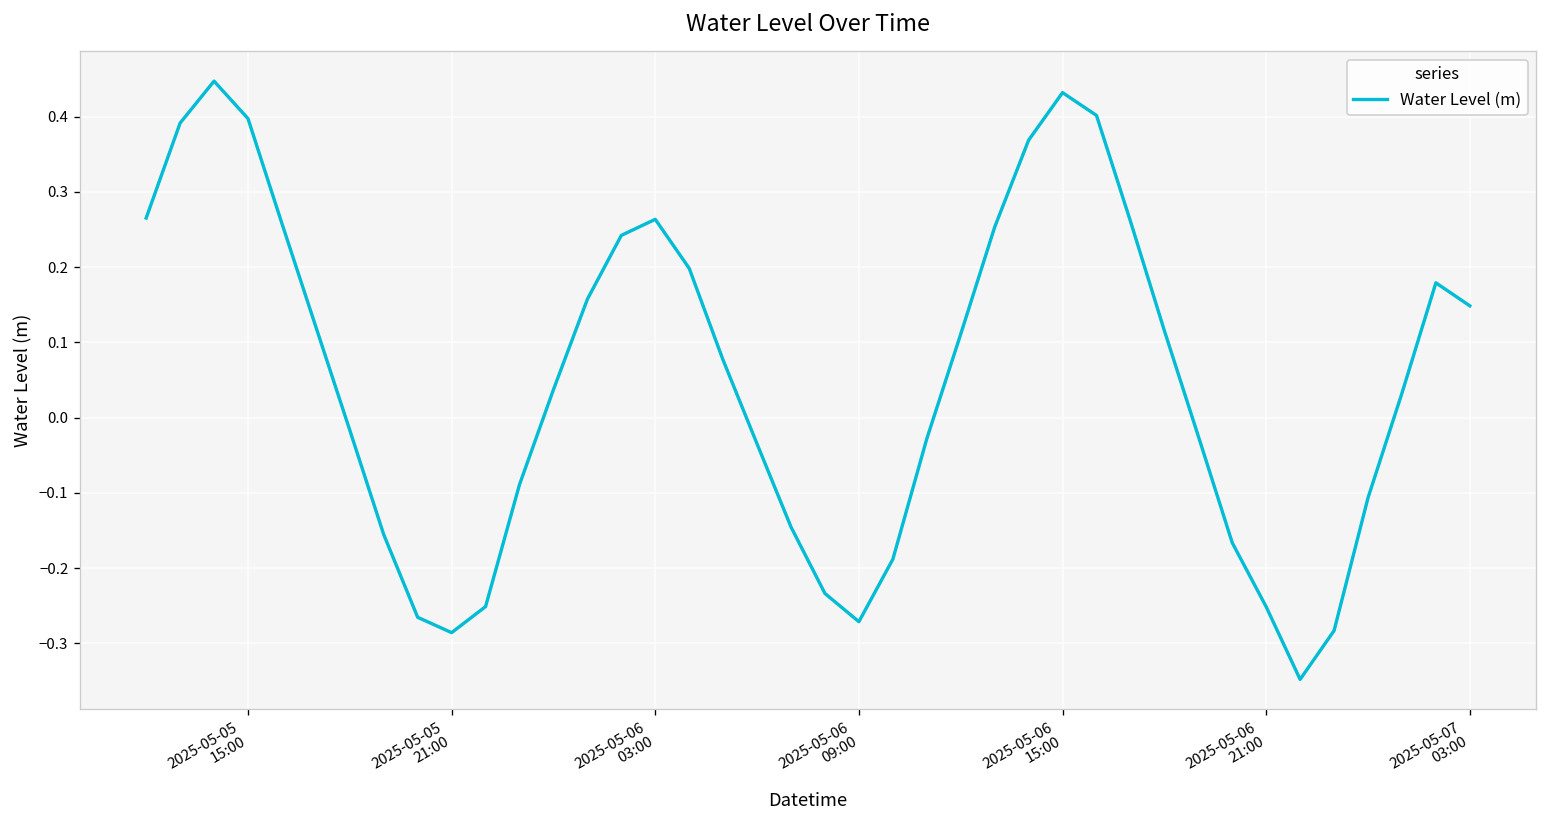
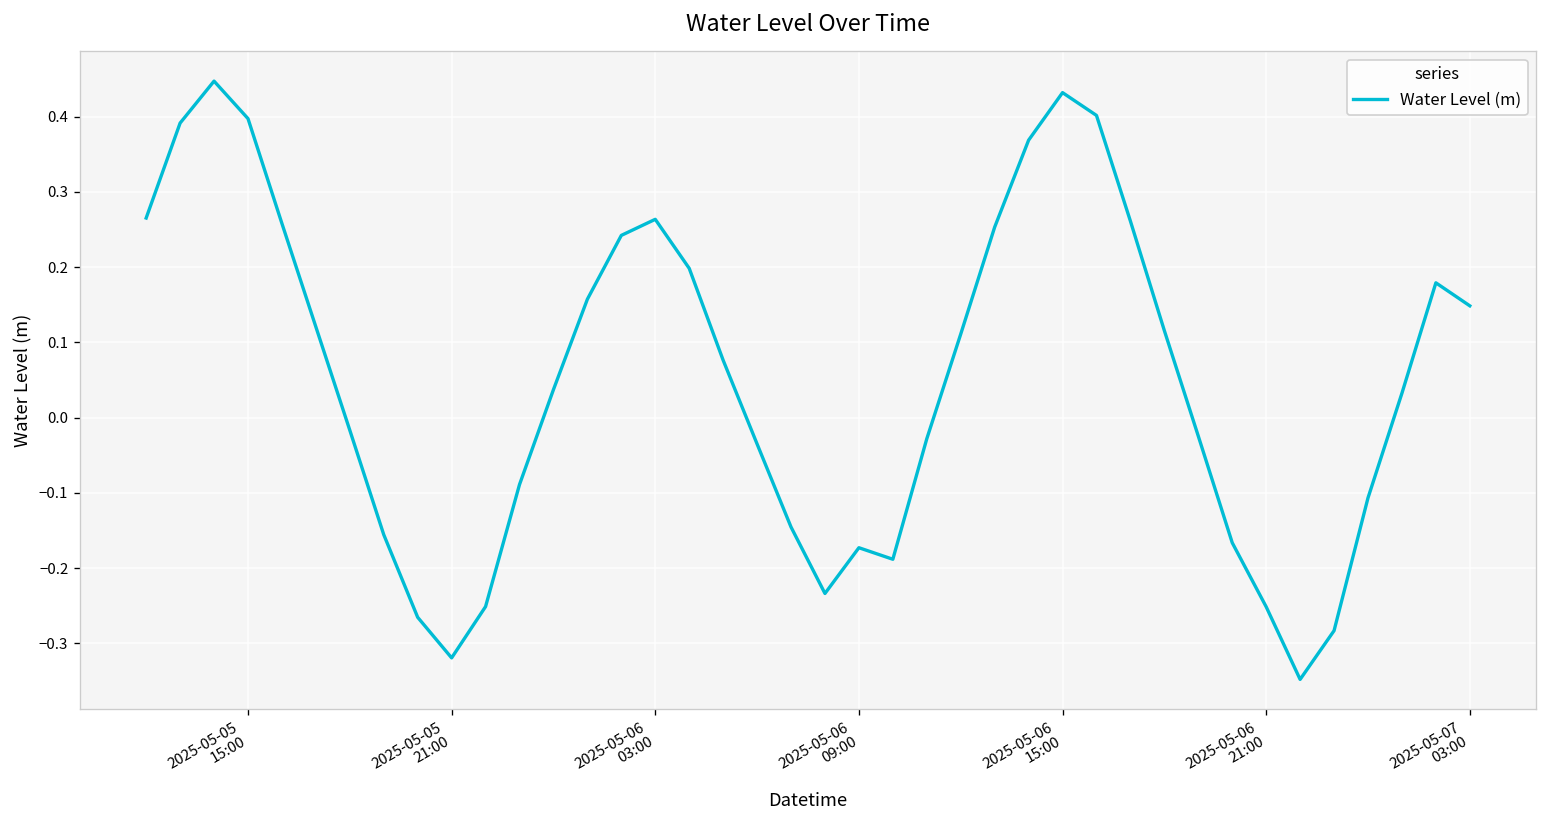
2025-05-05 21:00: -0.29 -> -0.32
2025-05-06 09:00: -0.27 -> -0.17
